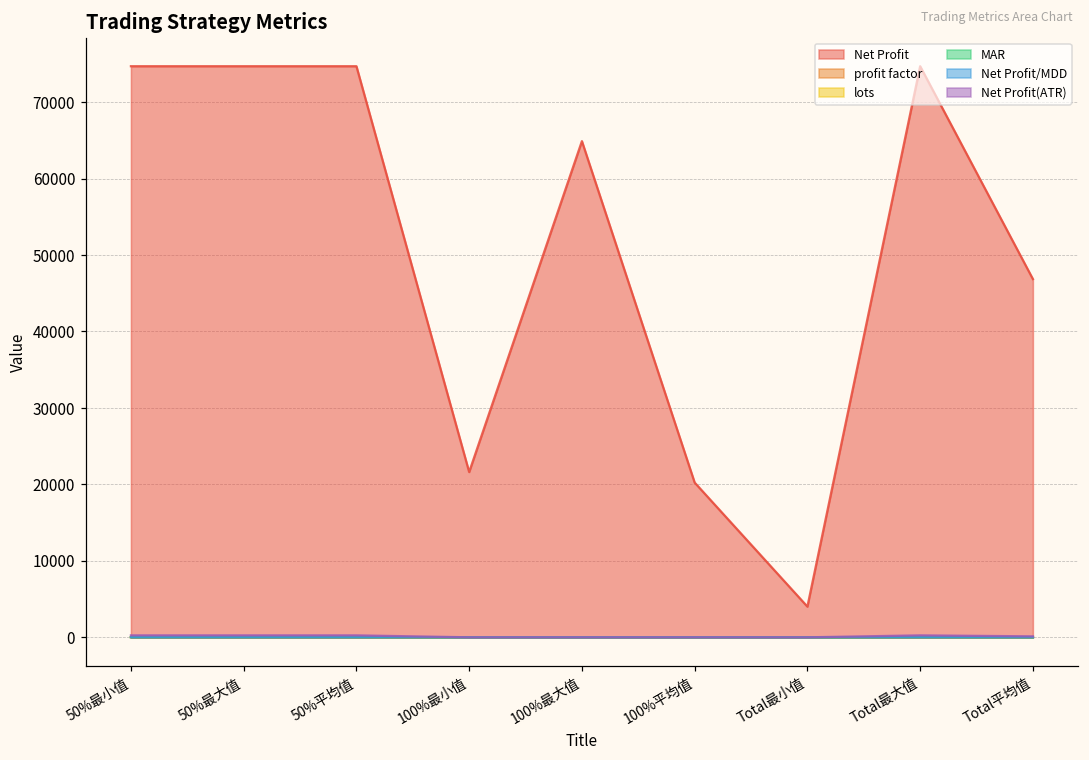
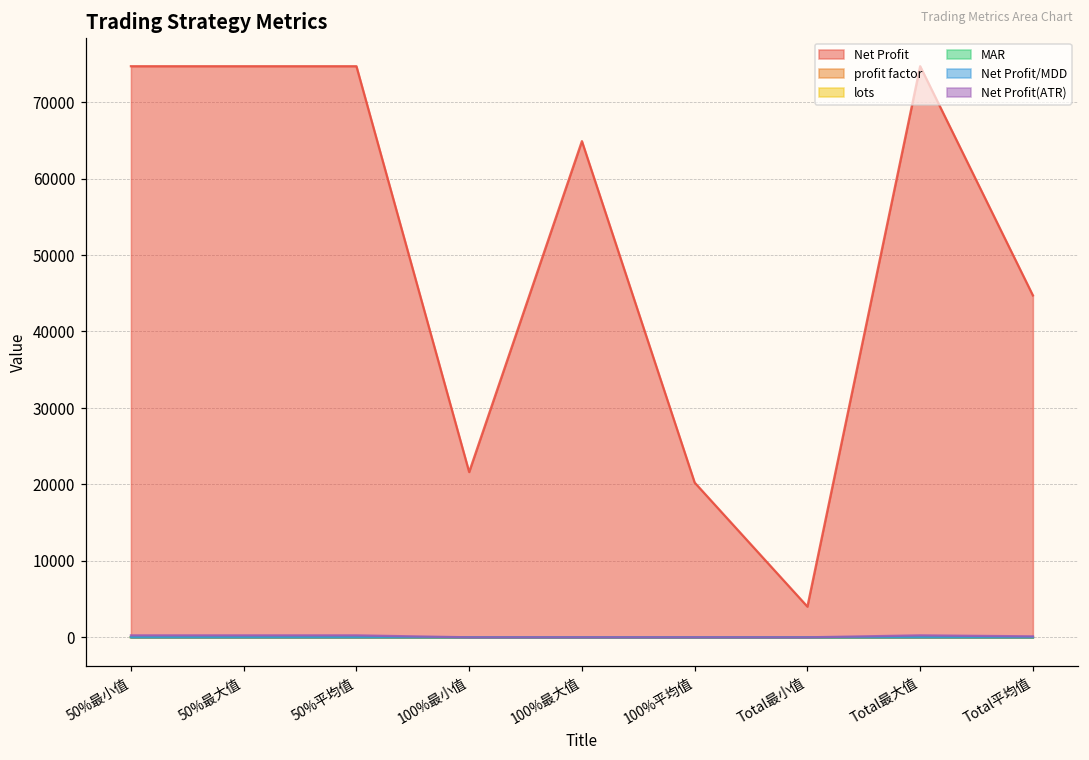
Net Profit, Total平均值: 47000 -> 45000
